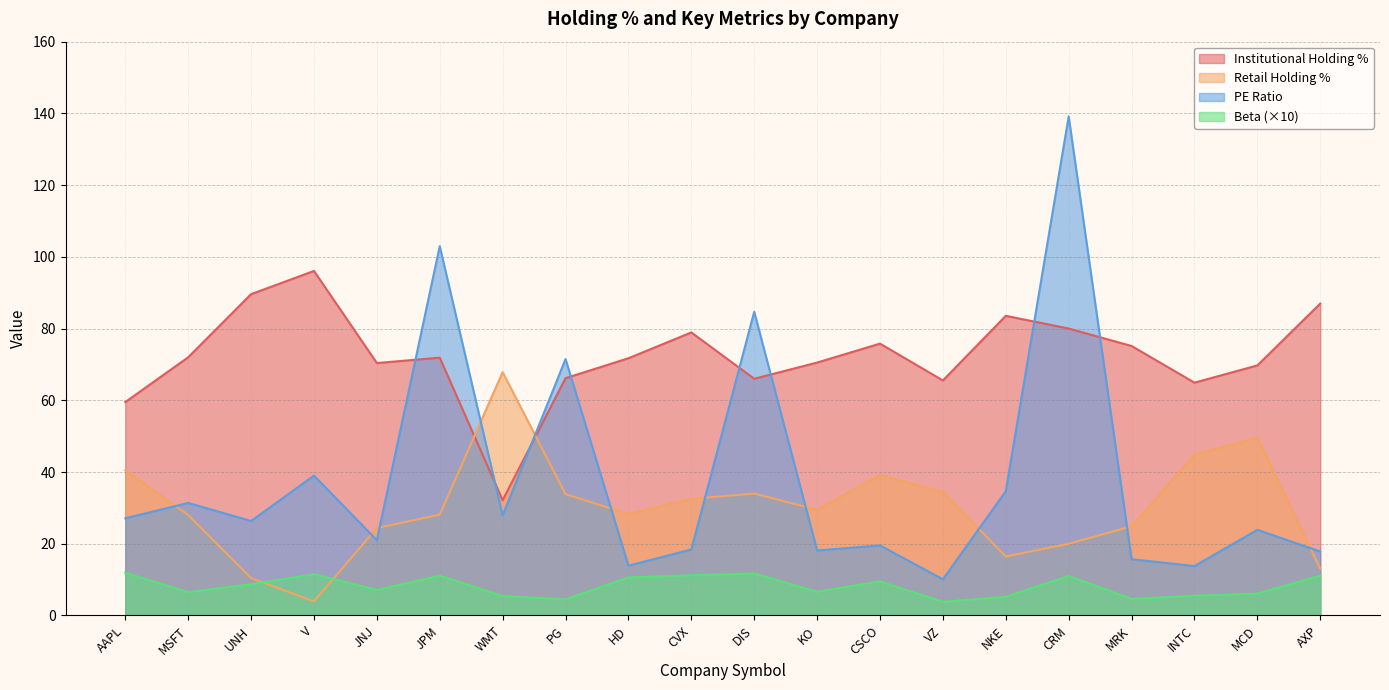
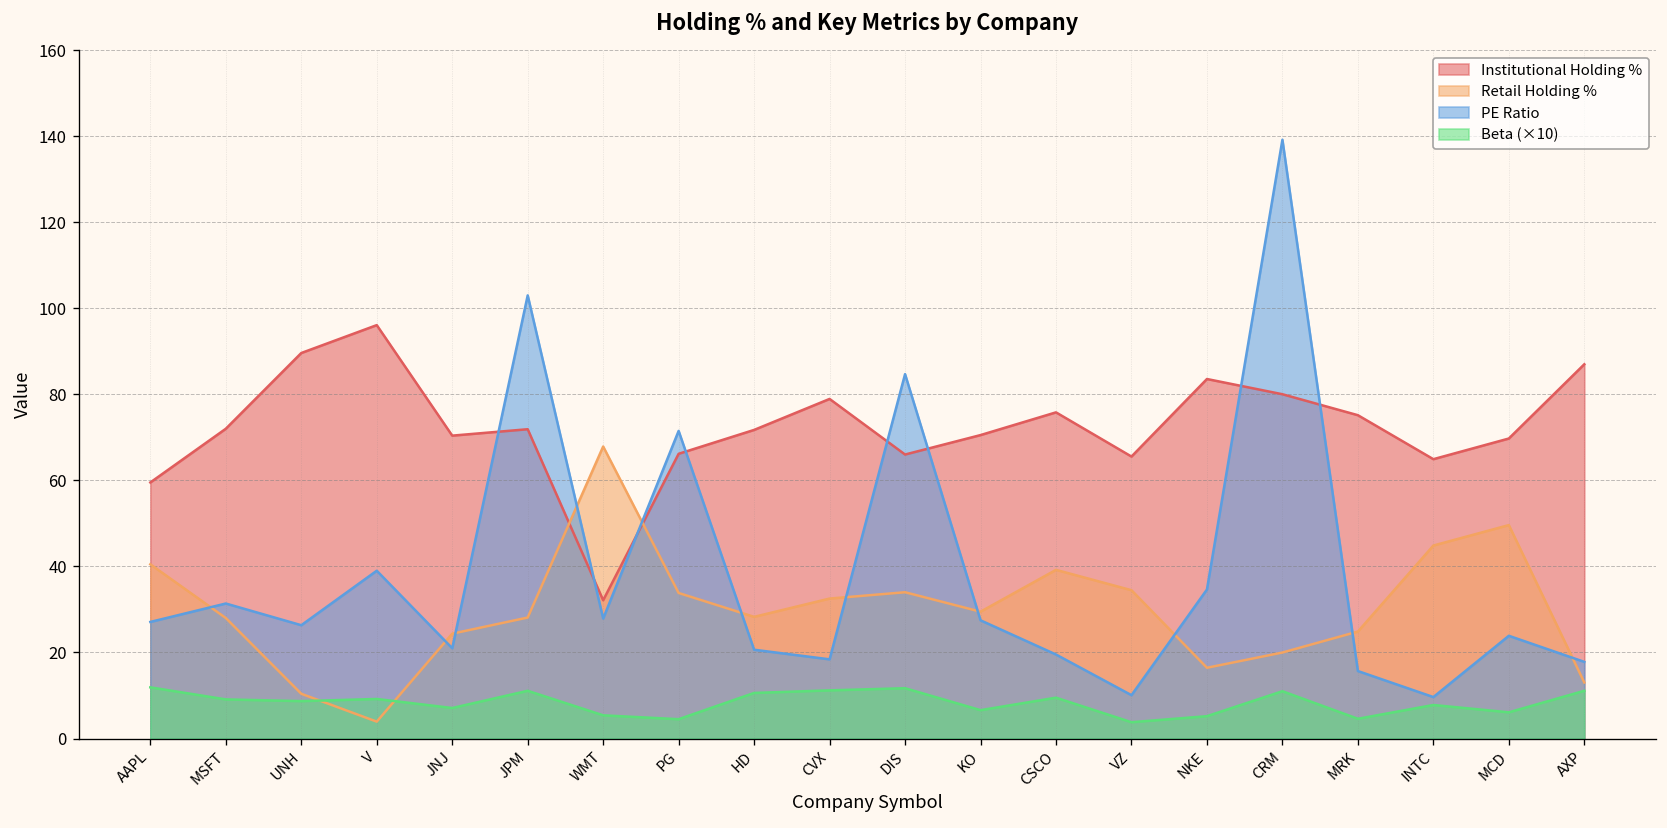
Beta (×10), MSFT: 7 -> 9
Beta (×10), V: 12 -> 9
PE Ratio, HD: 14 -> 21
PE Ratio, KO: 18 -> 27
PE Ratio, INTC: 14 -> 10
Beta (×10), INTC: 6 -> 8
